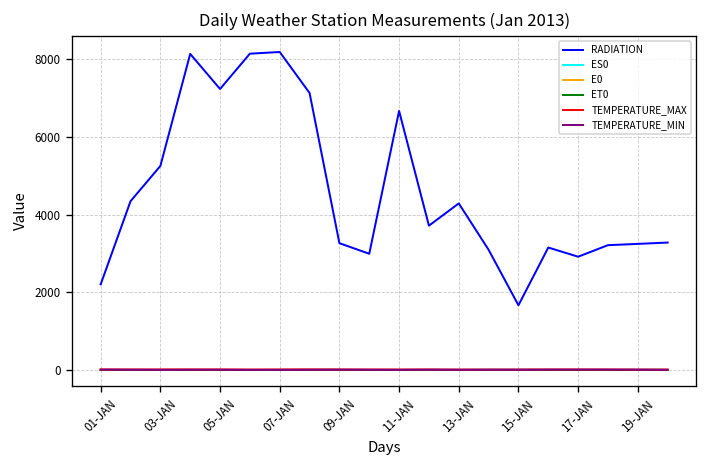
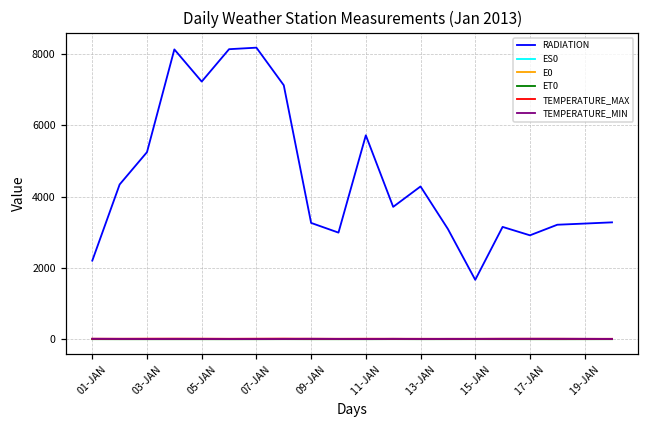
RADIATION, 11-JAN: 6700 -> 5700
